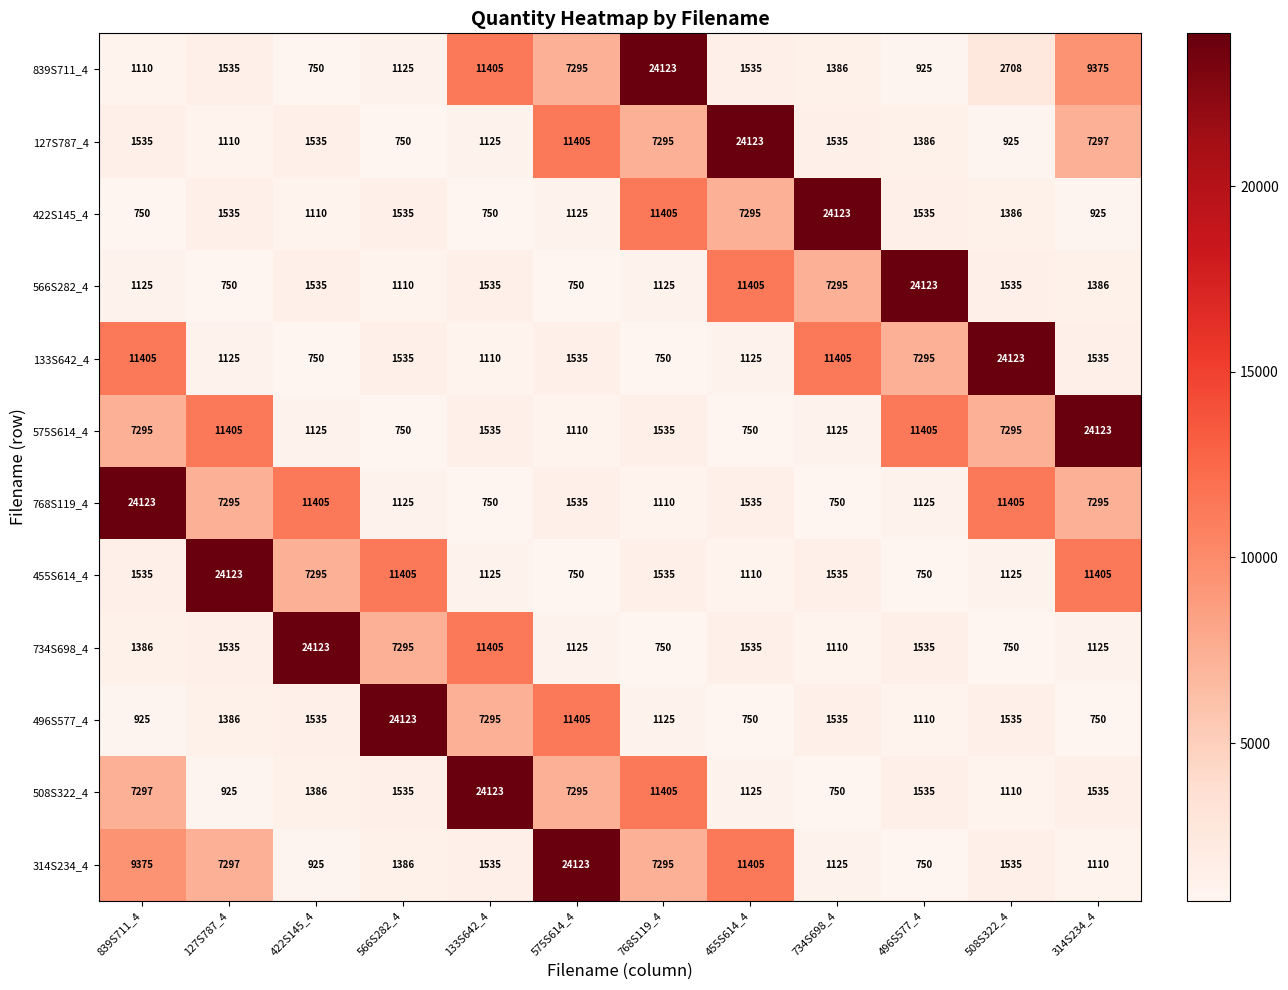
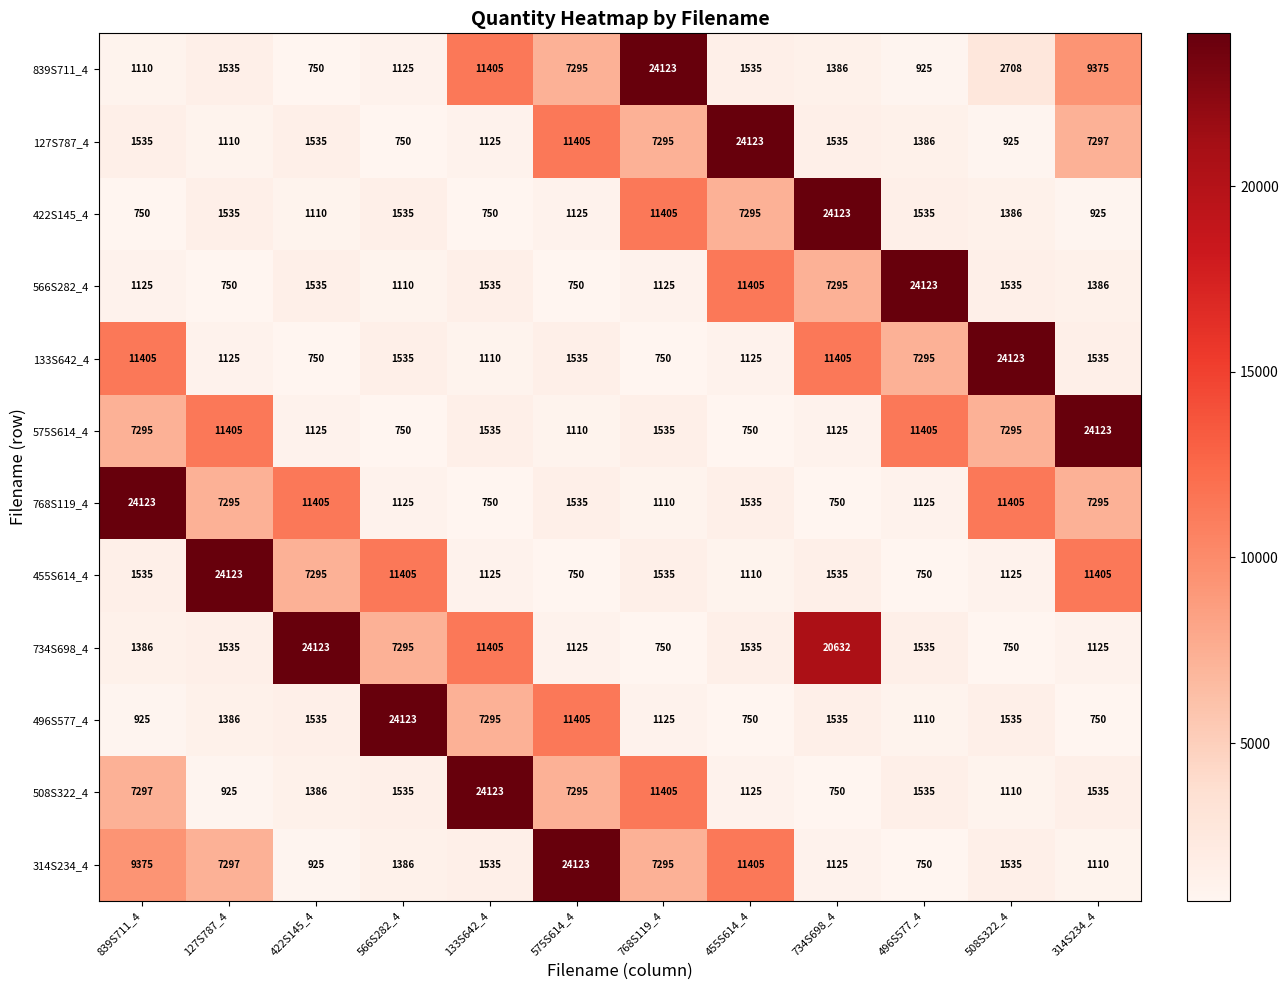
734S698_4, 734S698_4: 1110 -> 20632
